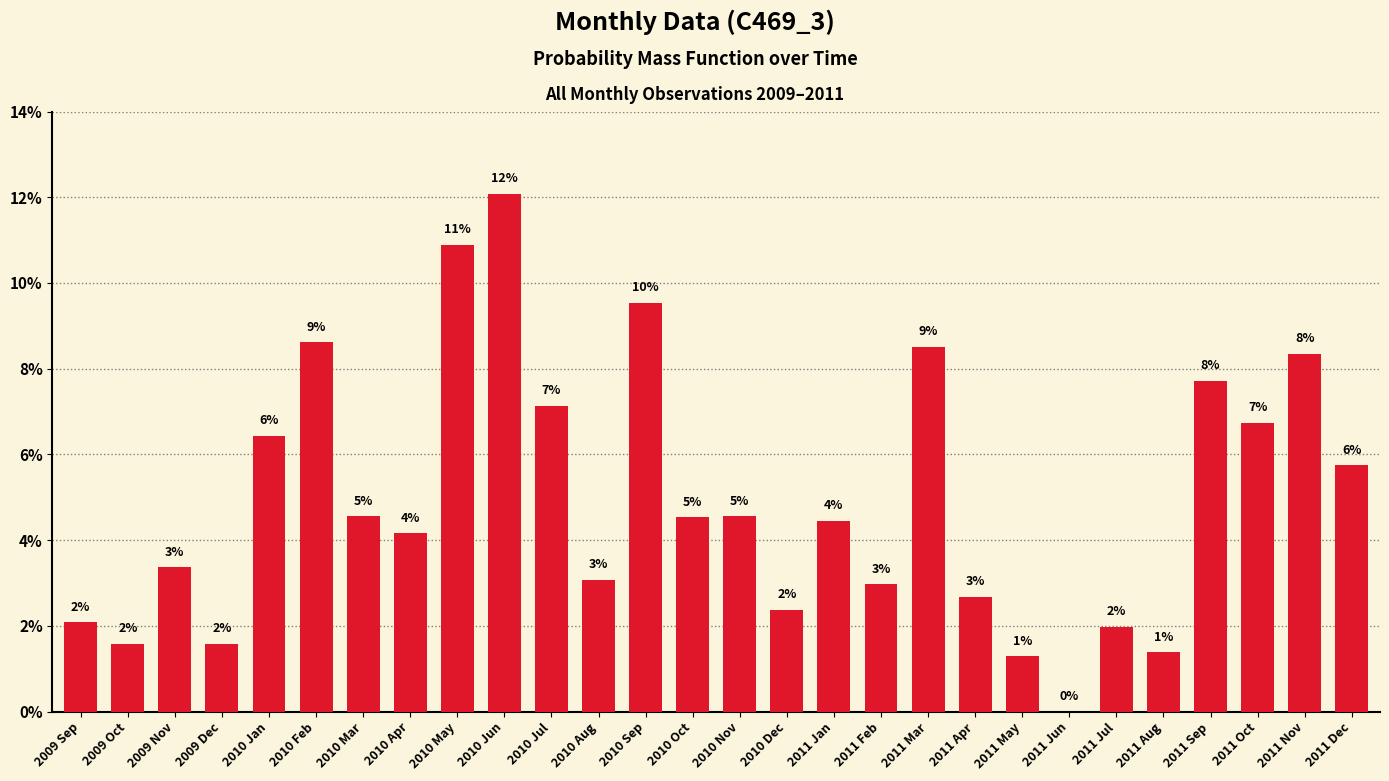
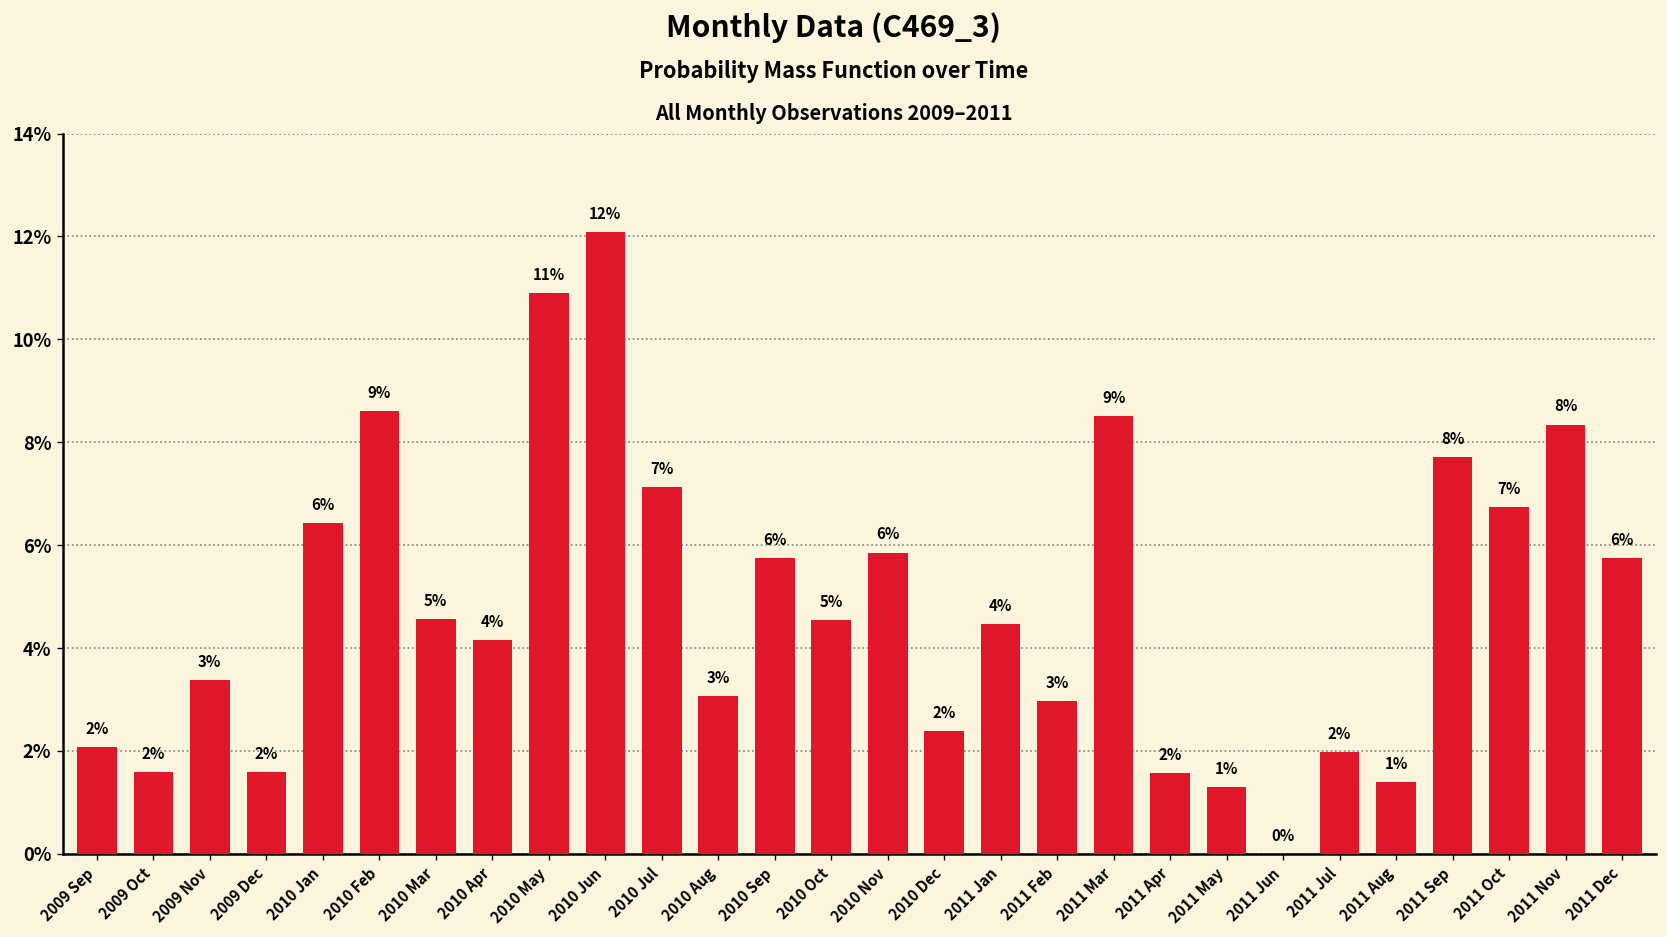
2010 Sep: 10% -> 6%
2010 Nov: 5% -> 6%
2011 Apr: 3% -> 2%
